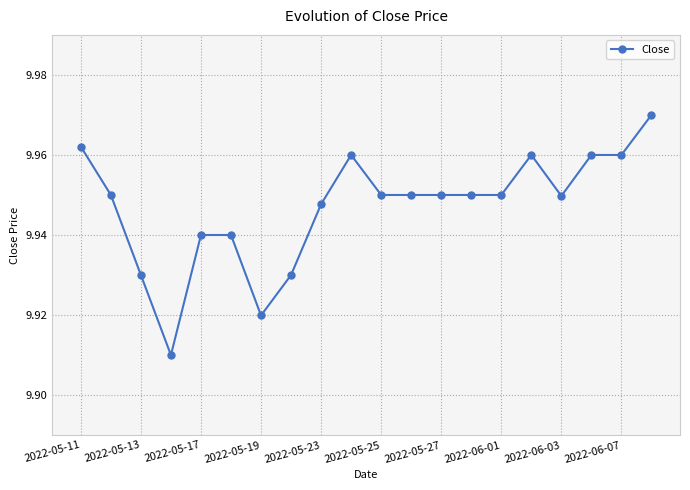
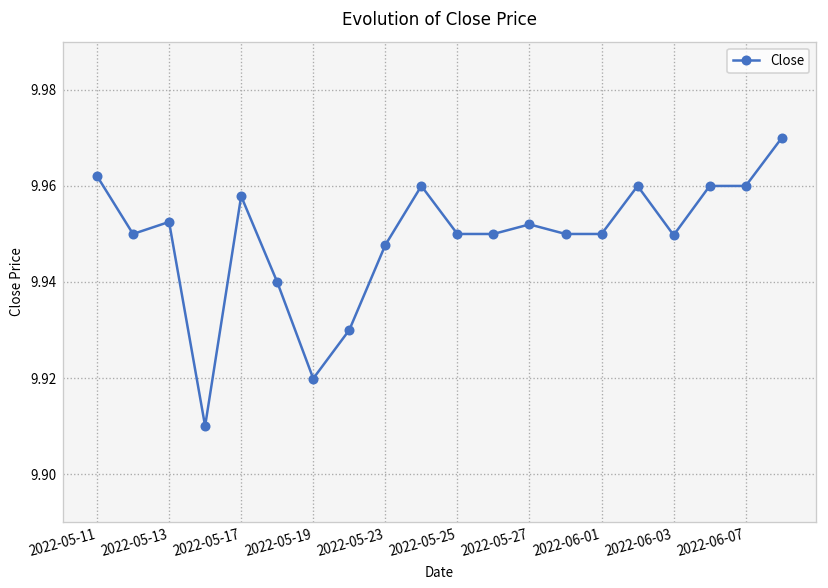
2022-05-13: 9.930 -> 9.953
2022-05-17: 9.940 -> 9.958
2022-05-27: 9.950 -> 9.952
